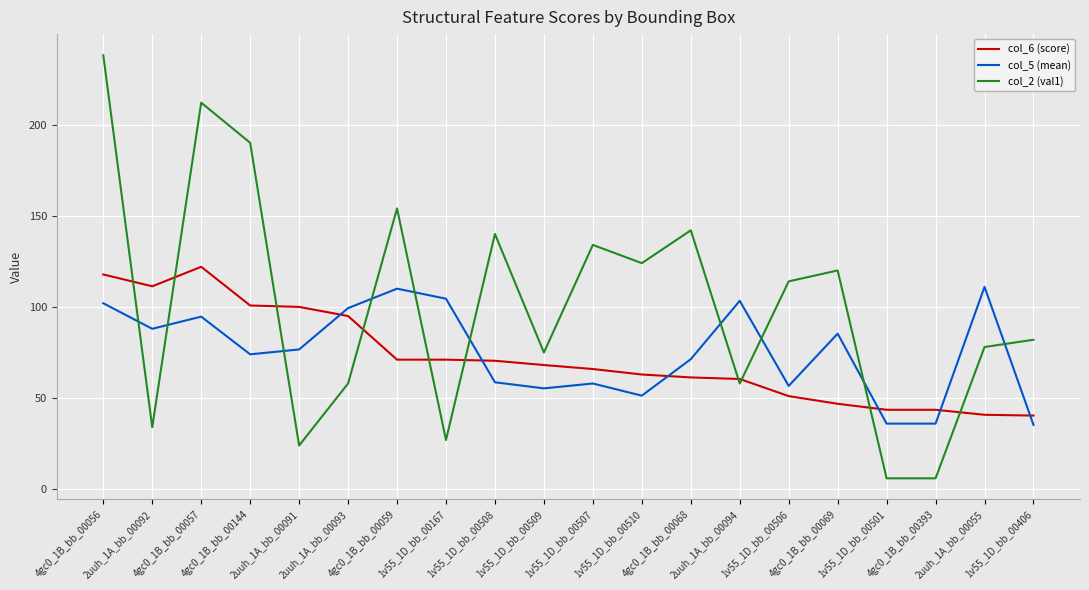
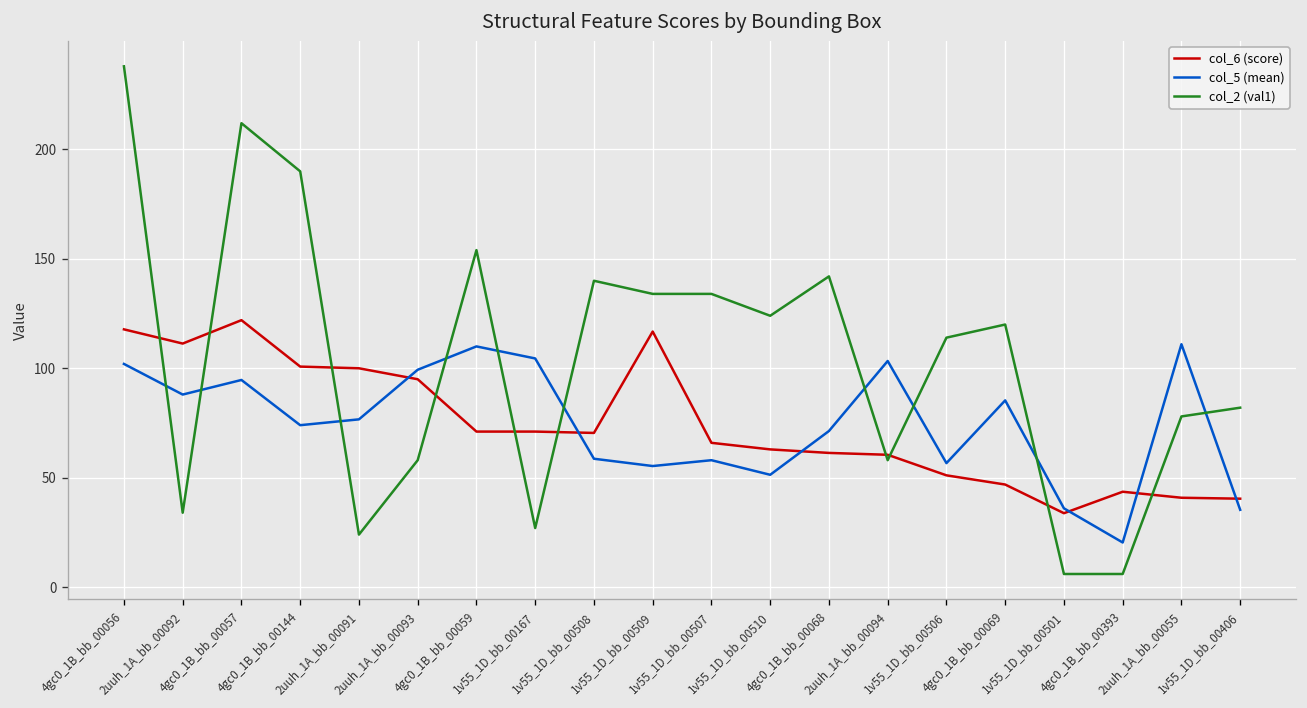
col_6 (score), 1v55_1D_bb_00509: 68 -> 117
col_2 (val1), 1v55_1D_bb_00509: 75 -> 134
col_6 (score), 1v55_1D_bb_00501: 44 -> 34
col_5 (mean), 4gc0_1B_bb_00393: 36 -> 20
